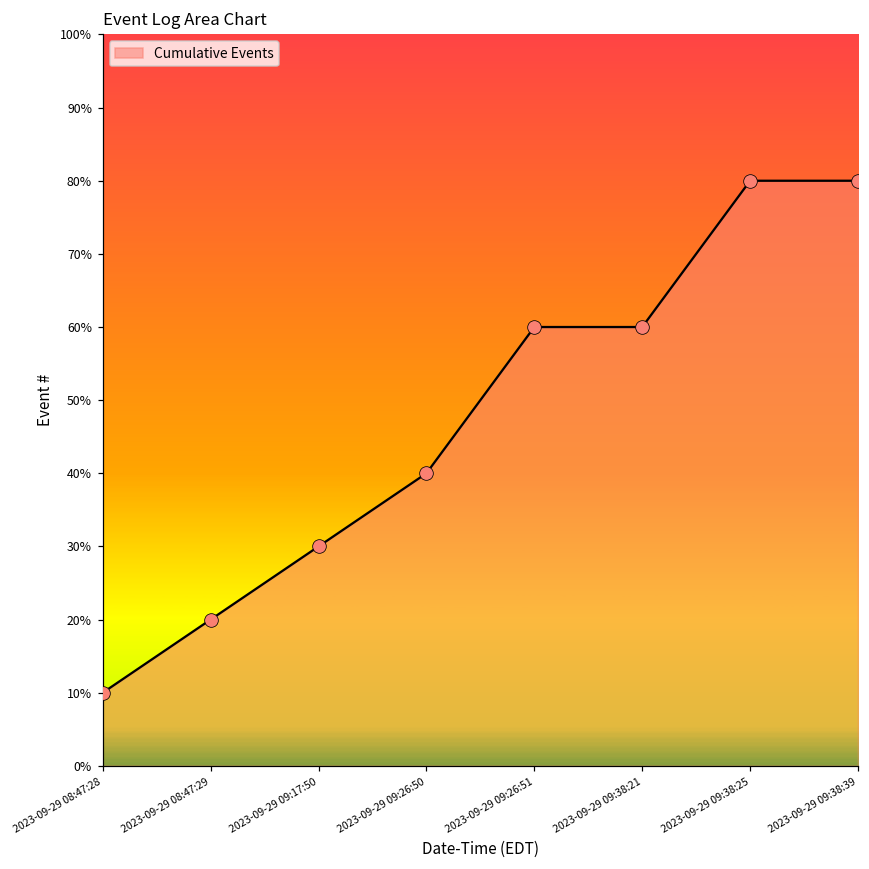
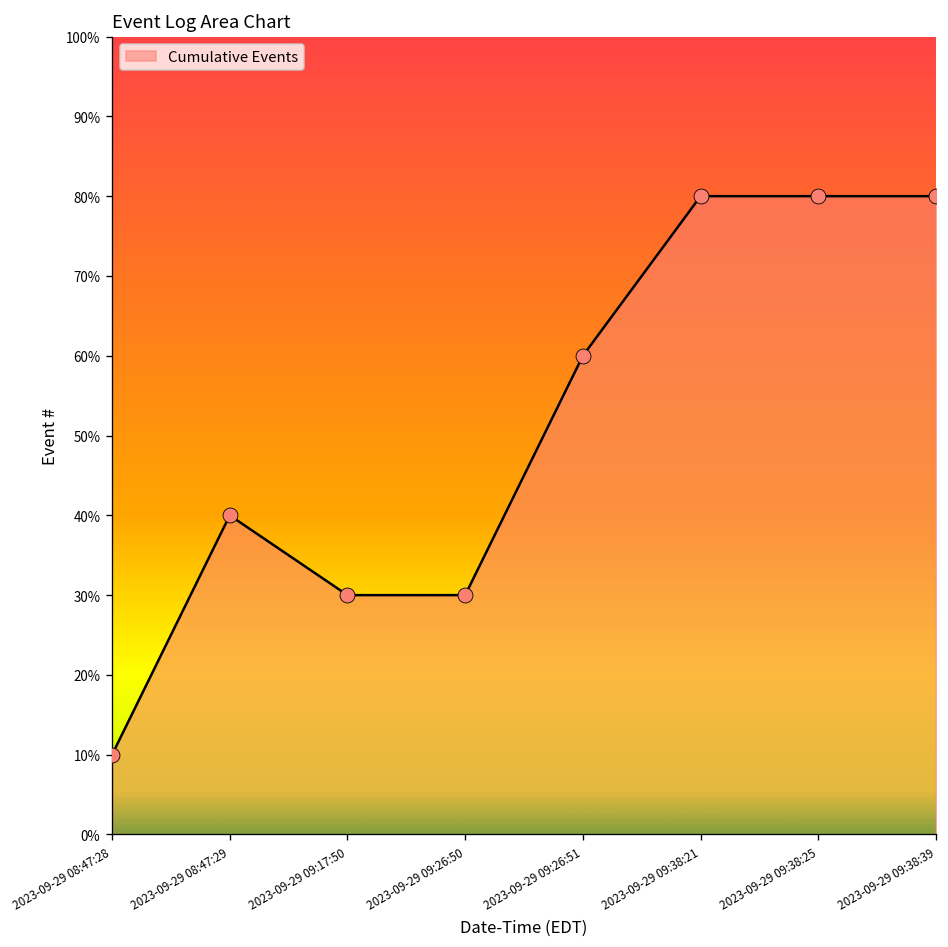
2023-09-29 08:47:29: 20% -> 40%
2023-09-29 09:26:50: 40% -> 30%
2023-09-29 09:38:21: 60% -> 80%
